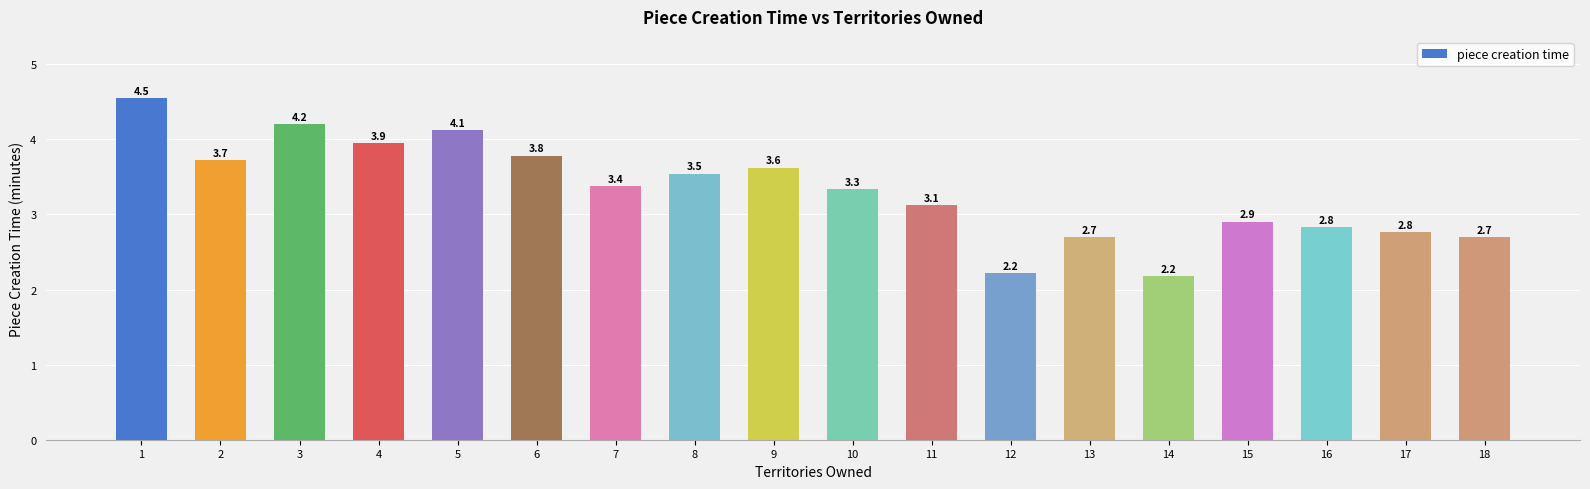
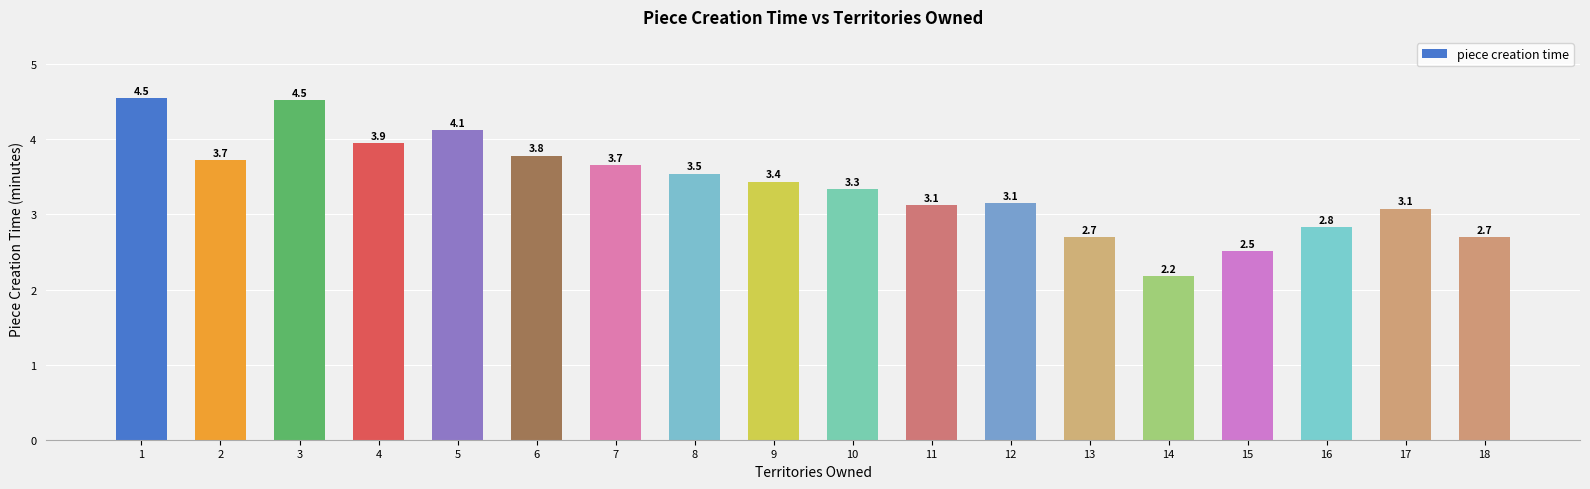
3: 4.2 -> 4.5
7: 3.4 -> 3.7
9: 3.6 -> 3.4
12: 2.2 -> 3.1
15: 2.9 -> 2.5
17: 2.8 -> 3.1
